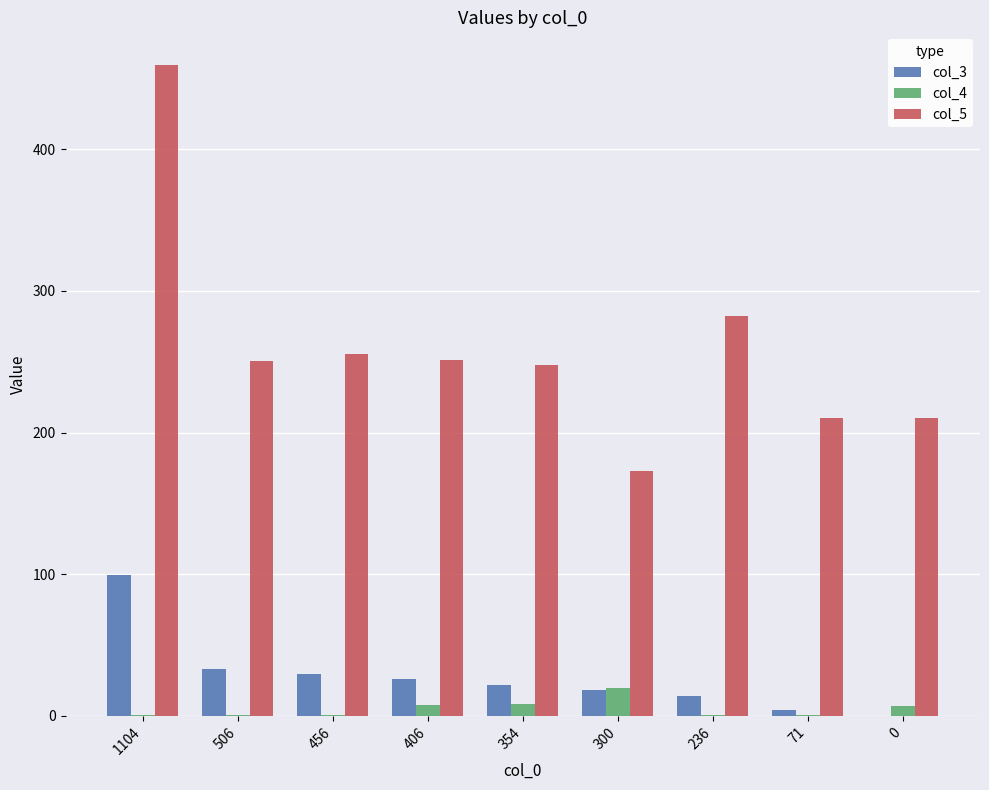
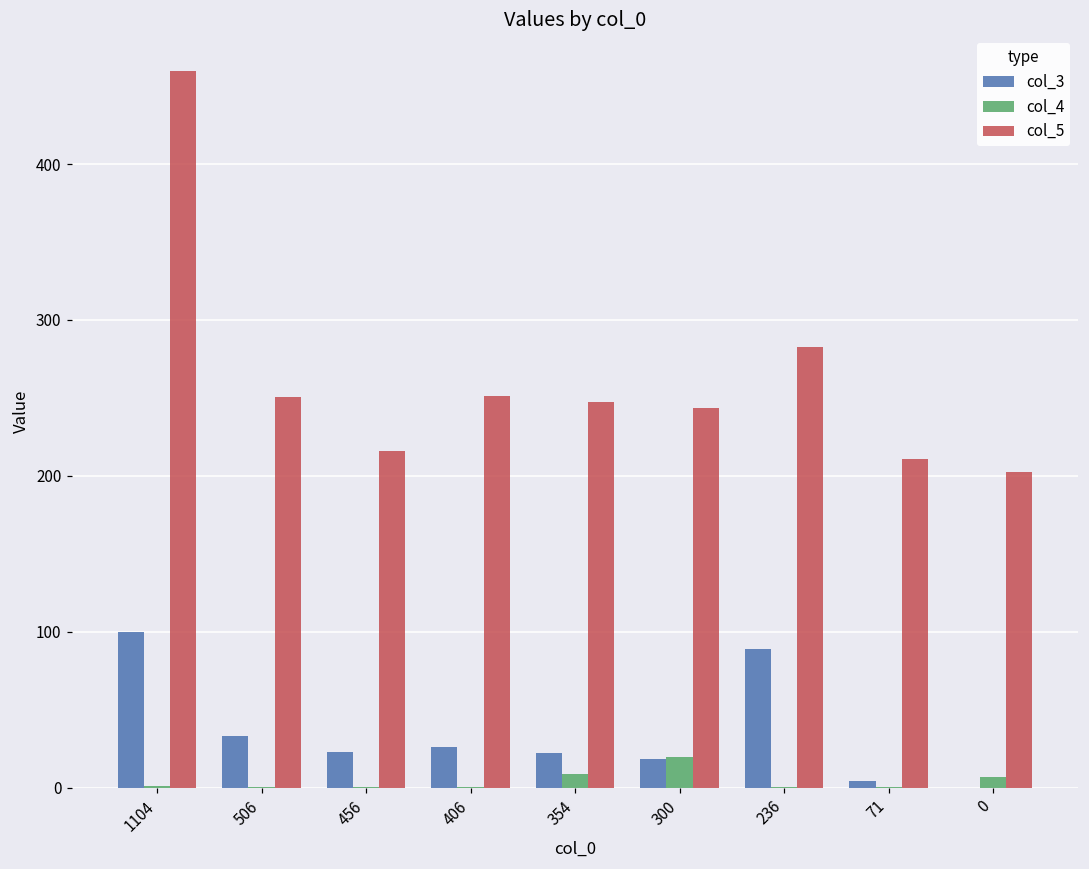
col_3, 456: 30 -> 23
col_5, 456: 255 -> 216
col_4, 406: 8 -> 0
col_5, 300: 173 -> 243
col_3, 236: 14 -> 89
col_5, 0: 210 -> 203
